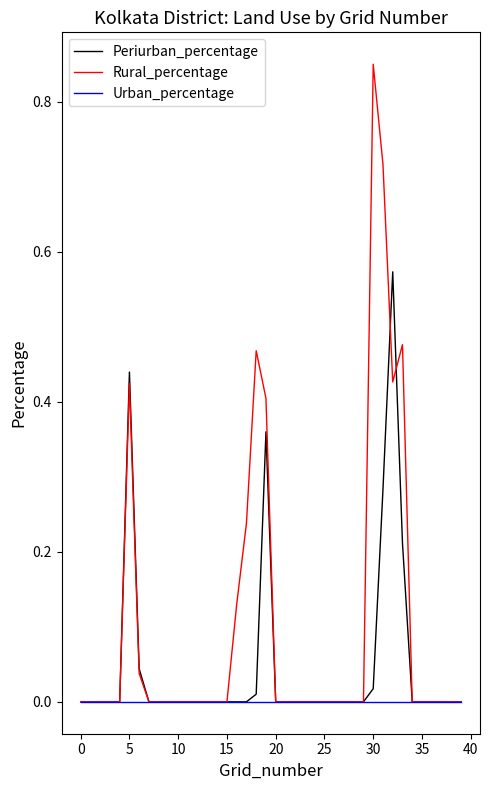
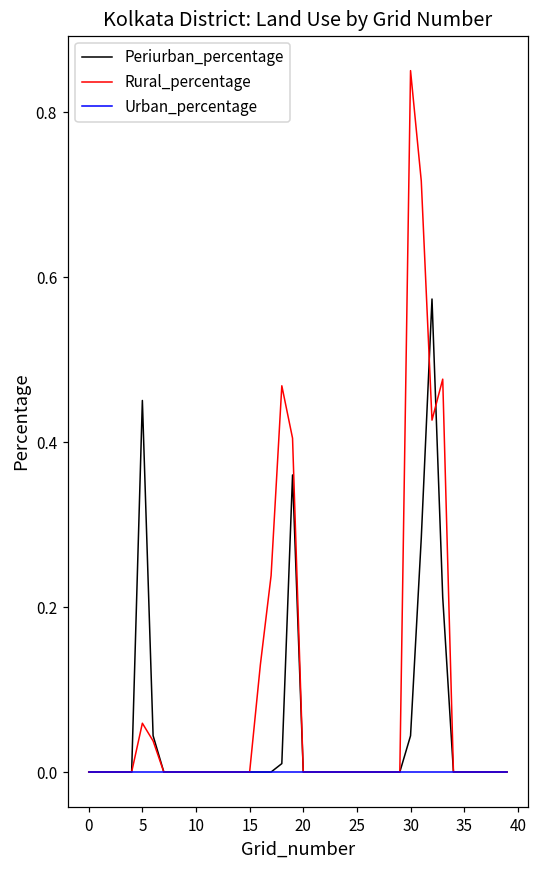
Periurban_percentage, 5: 0.44 -> 0.45
Rural_percentage, 5: 0.42 -> 0.06
Periurban_percentage, 30: 0.02 -> 0.04
